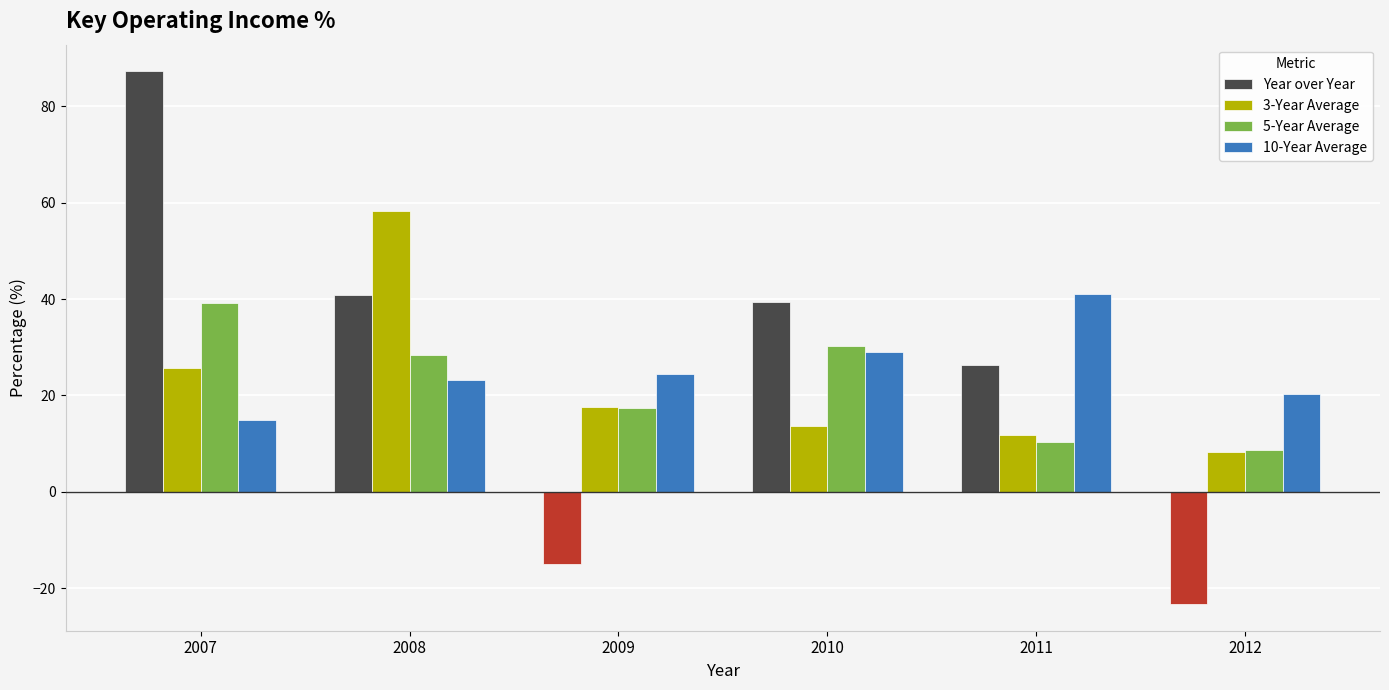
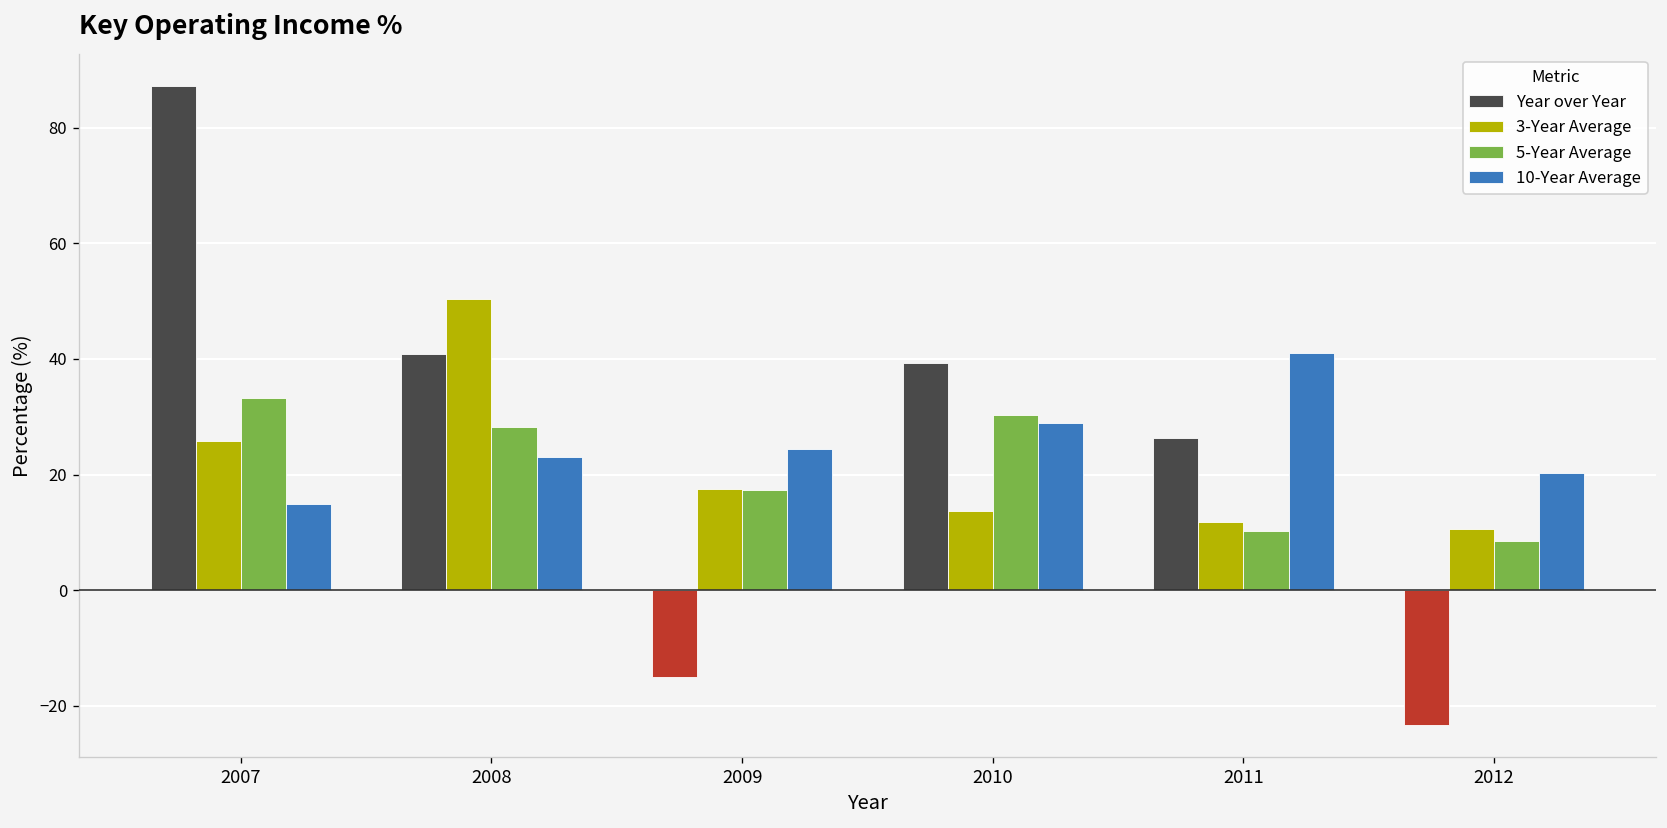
5-Year Average, 2007: 39 -> 33
3-Year Average, 2008: 58 -> 50
3-Year Average, 2012: 8 -> 11
